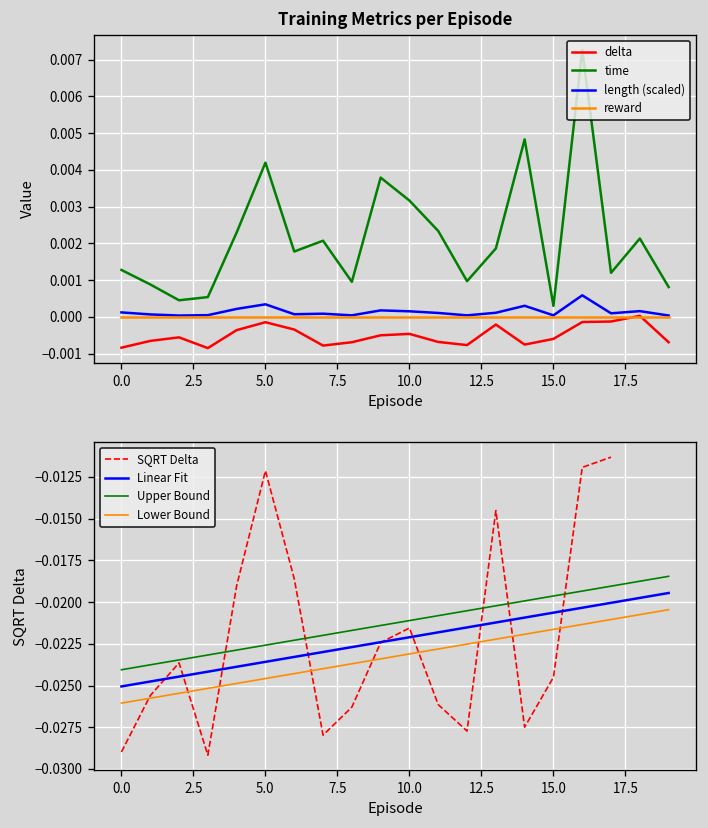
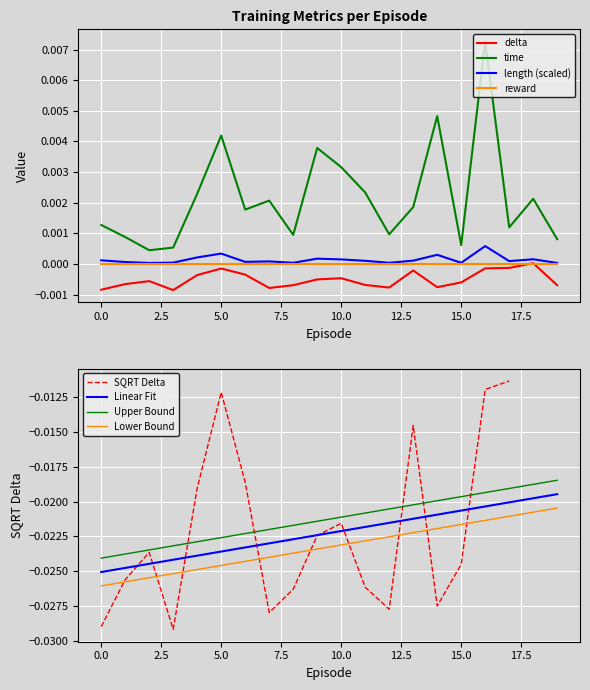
Training Metrics per Episode, time, 15.0: 0.0003 -> 0.0006
